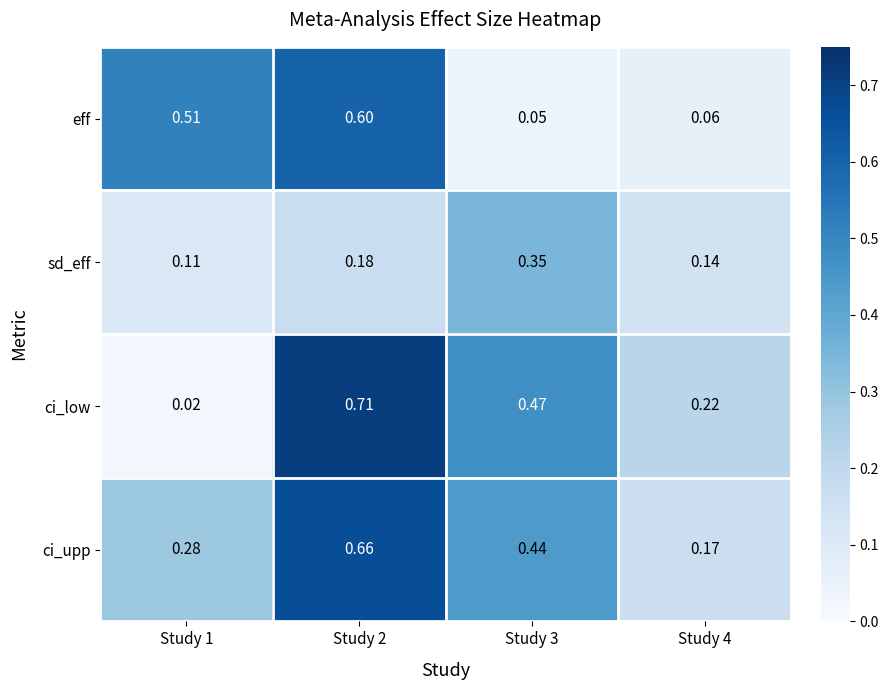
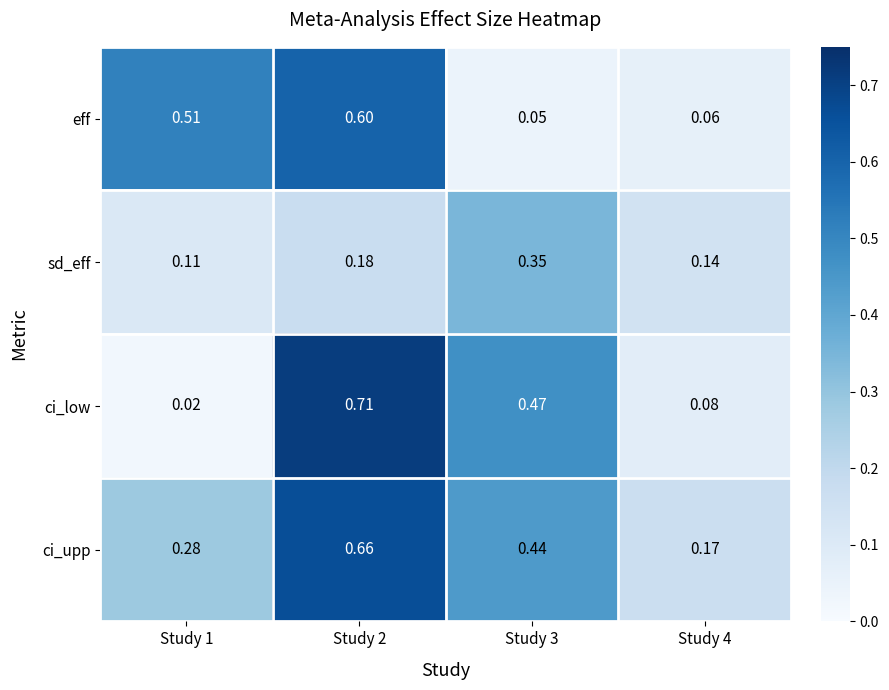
ci_low, Study 4: 0.22 -> 0.08
